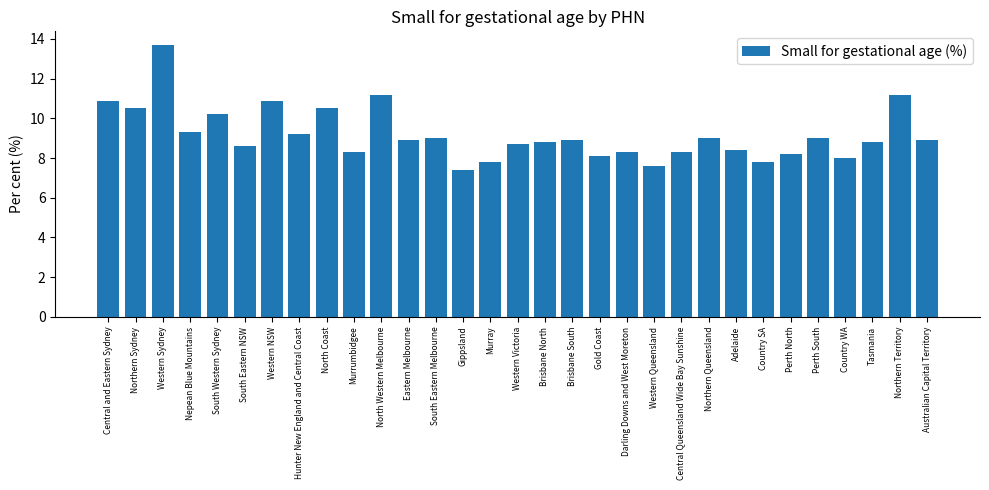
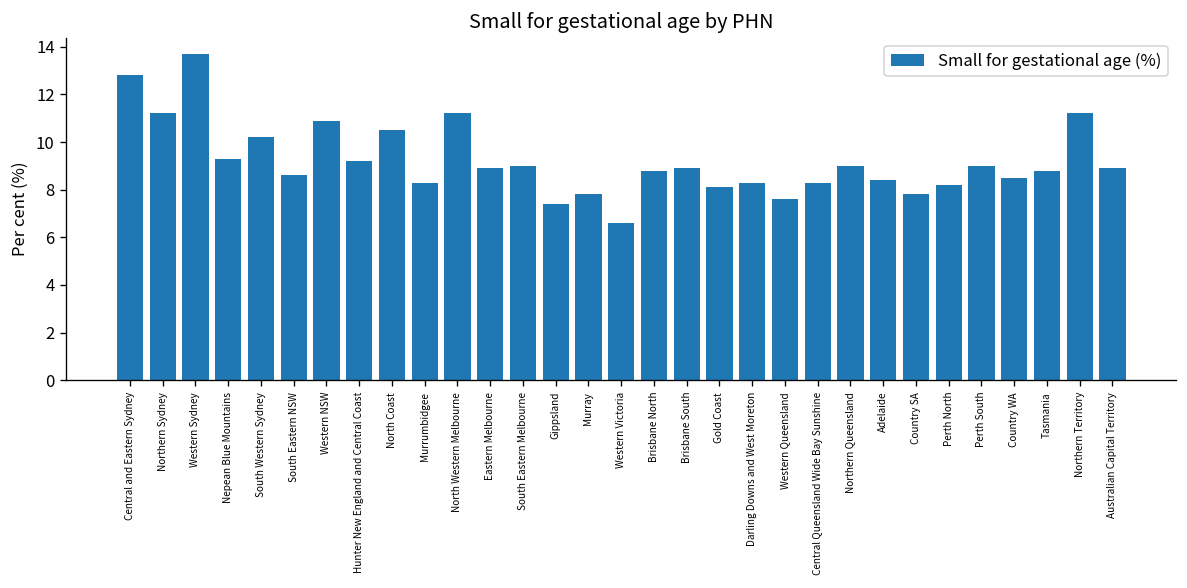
Central and Eastern Sydney: 10.9 -> 12.8
Northern Sydney: 10.5 -> 11.2
Western Victoria: 8.7 -> 6.6
Country WA: 8.0 -> 8.5
